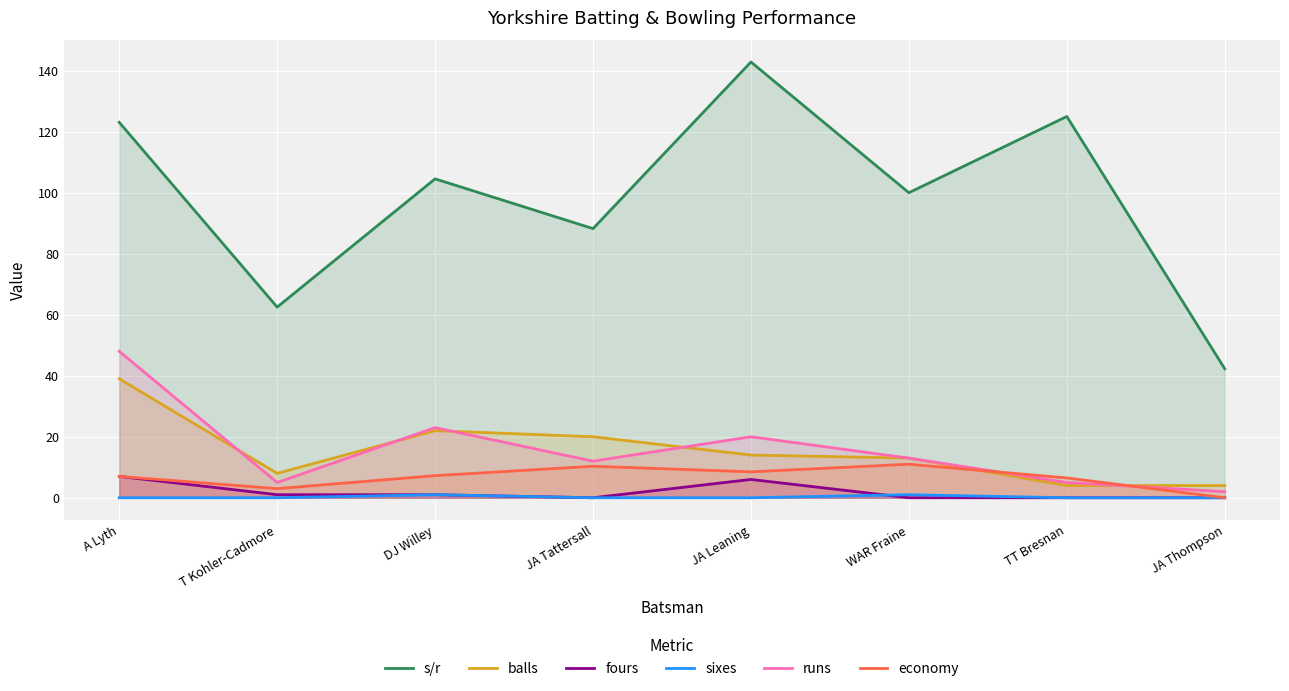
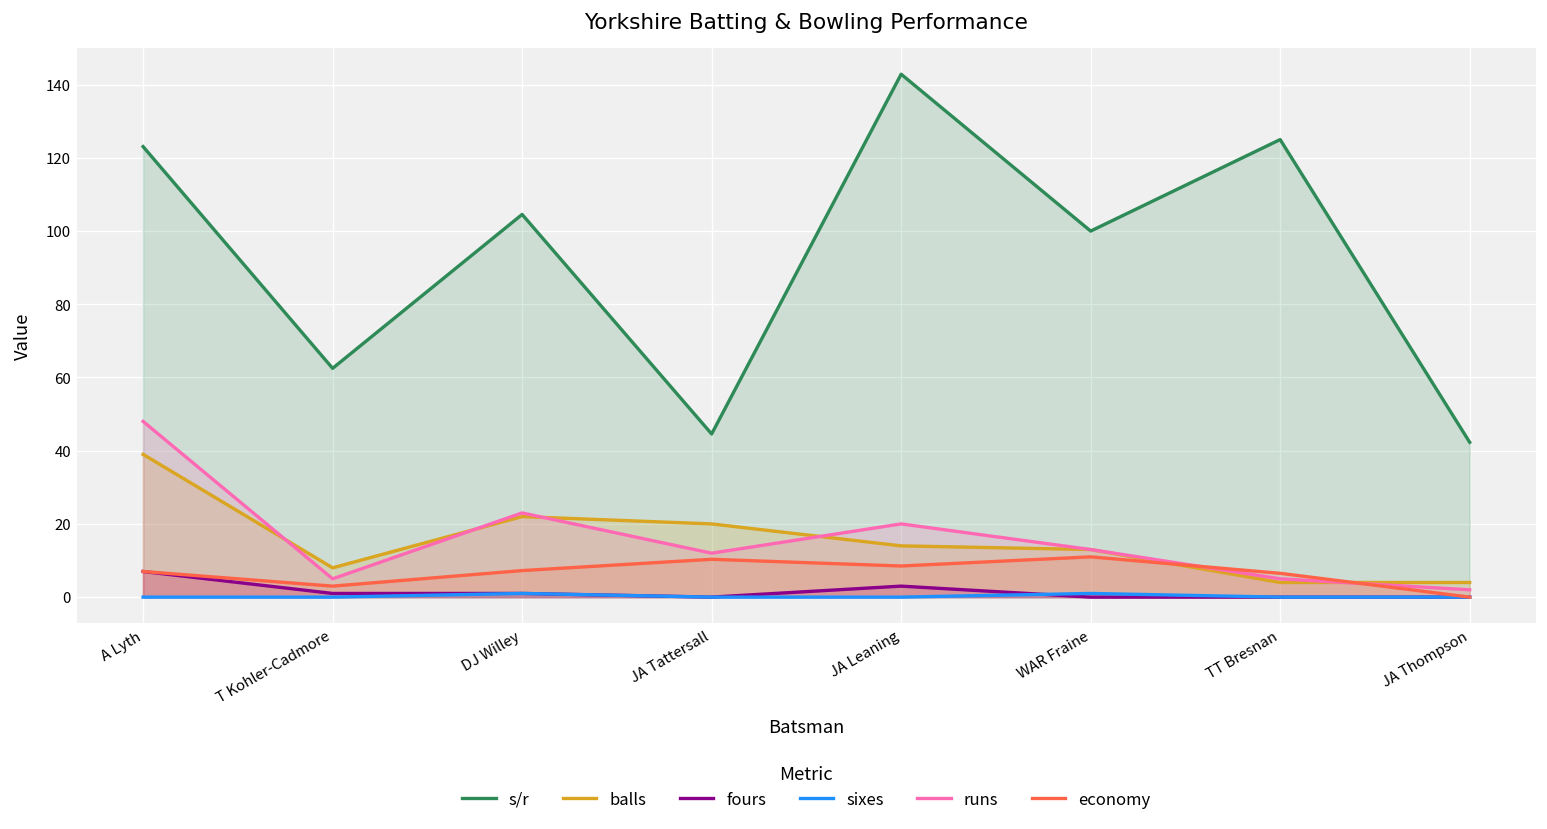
s/r, JA Tattersall: 88 -> 45
fours, JA Leaning: 6 -> 3
